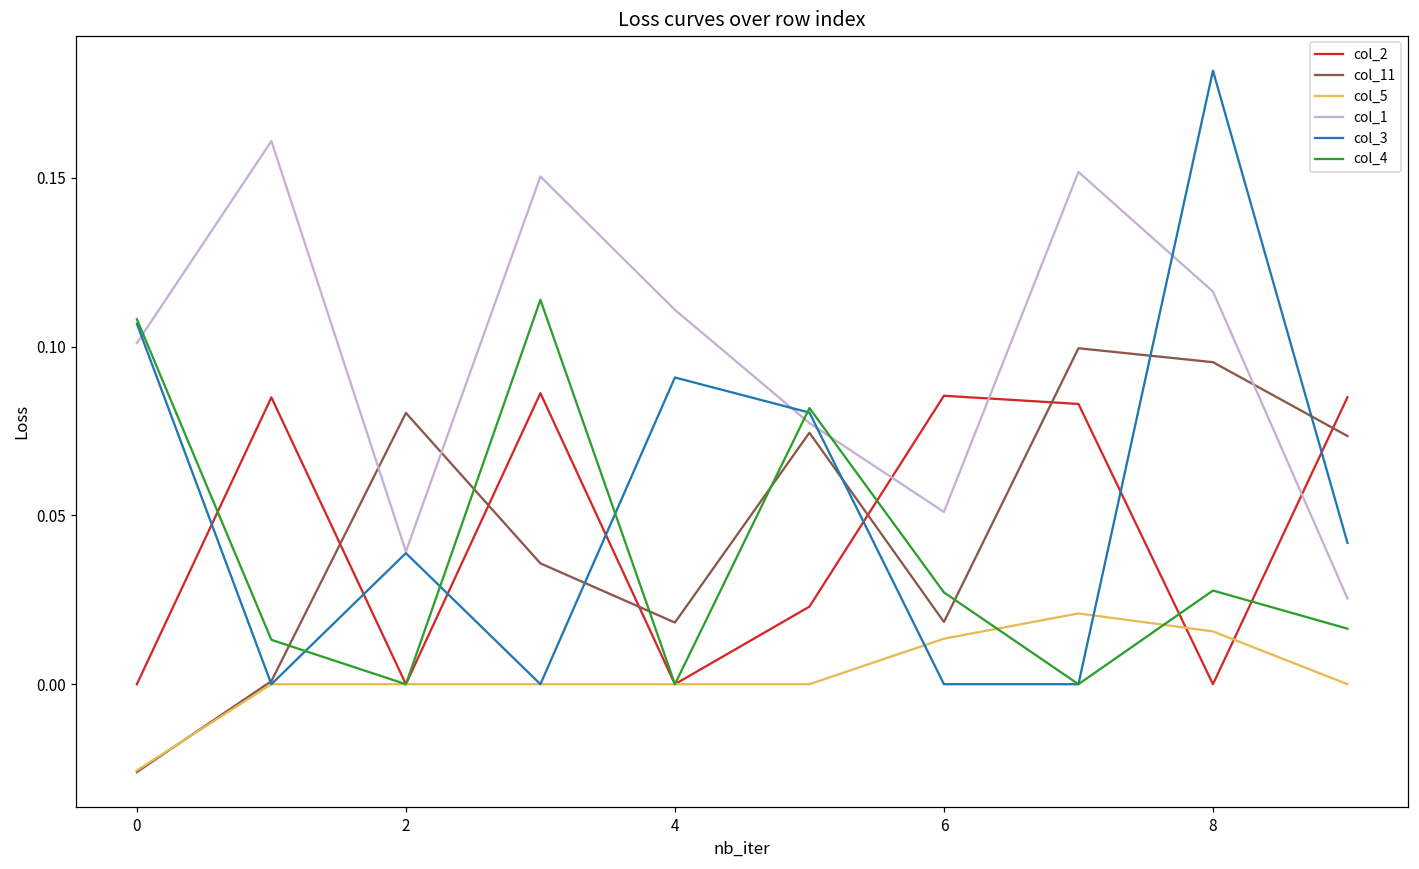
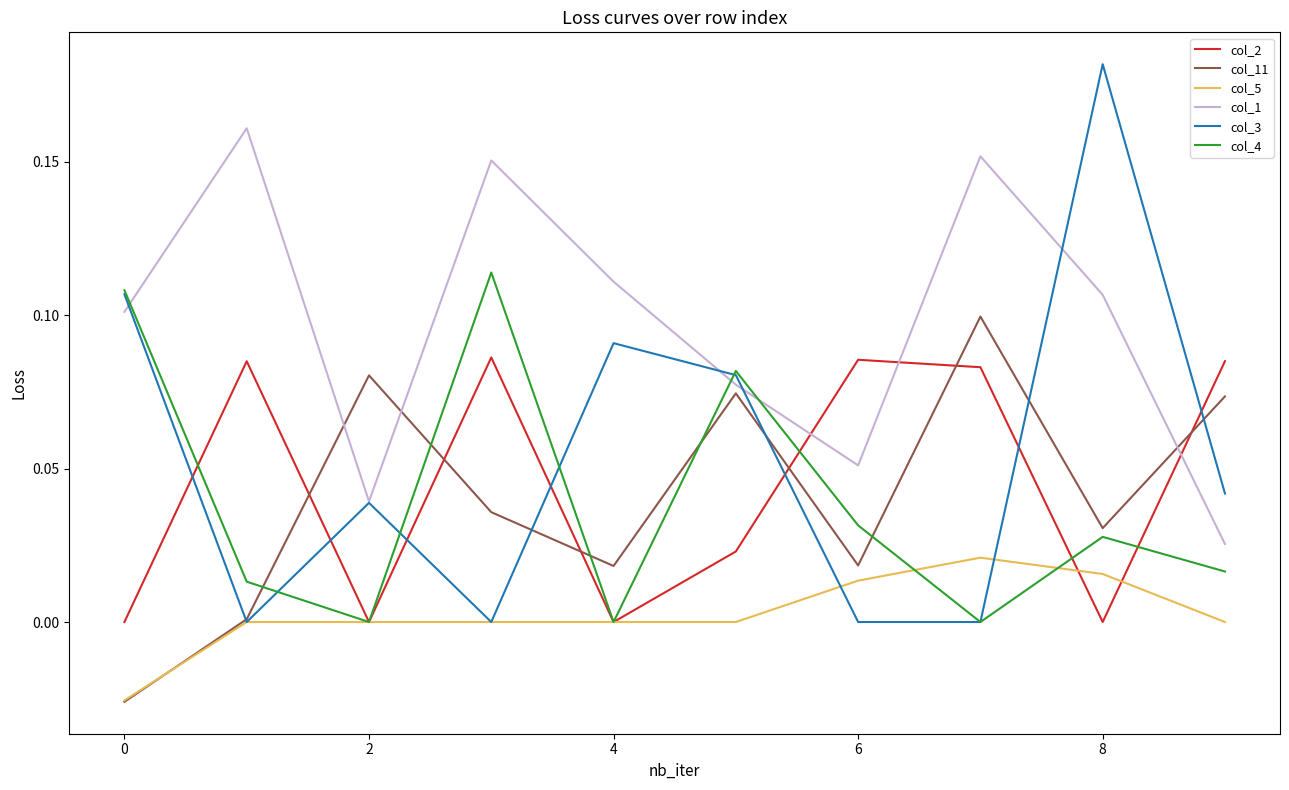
col_4, 6: 0.027 -> 0.031
col_11, 8: 0.095 -> 0.031
col_1, 8: 0.116 -> 0.107
